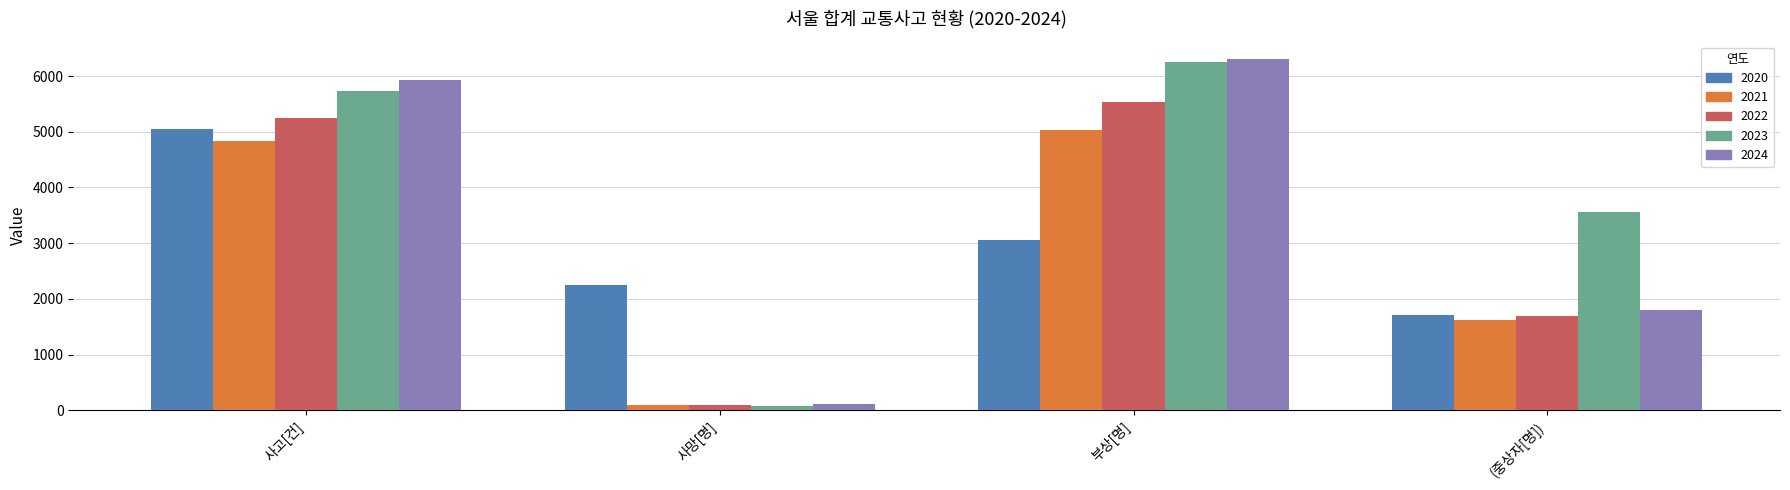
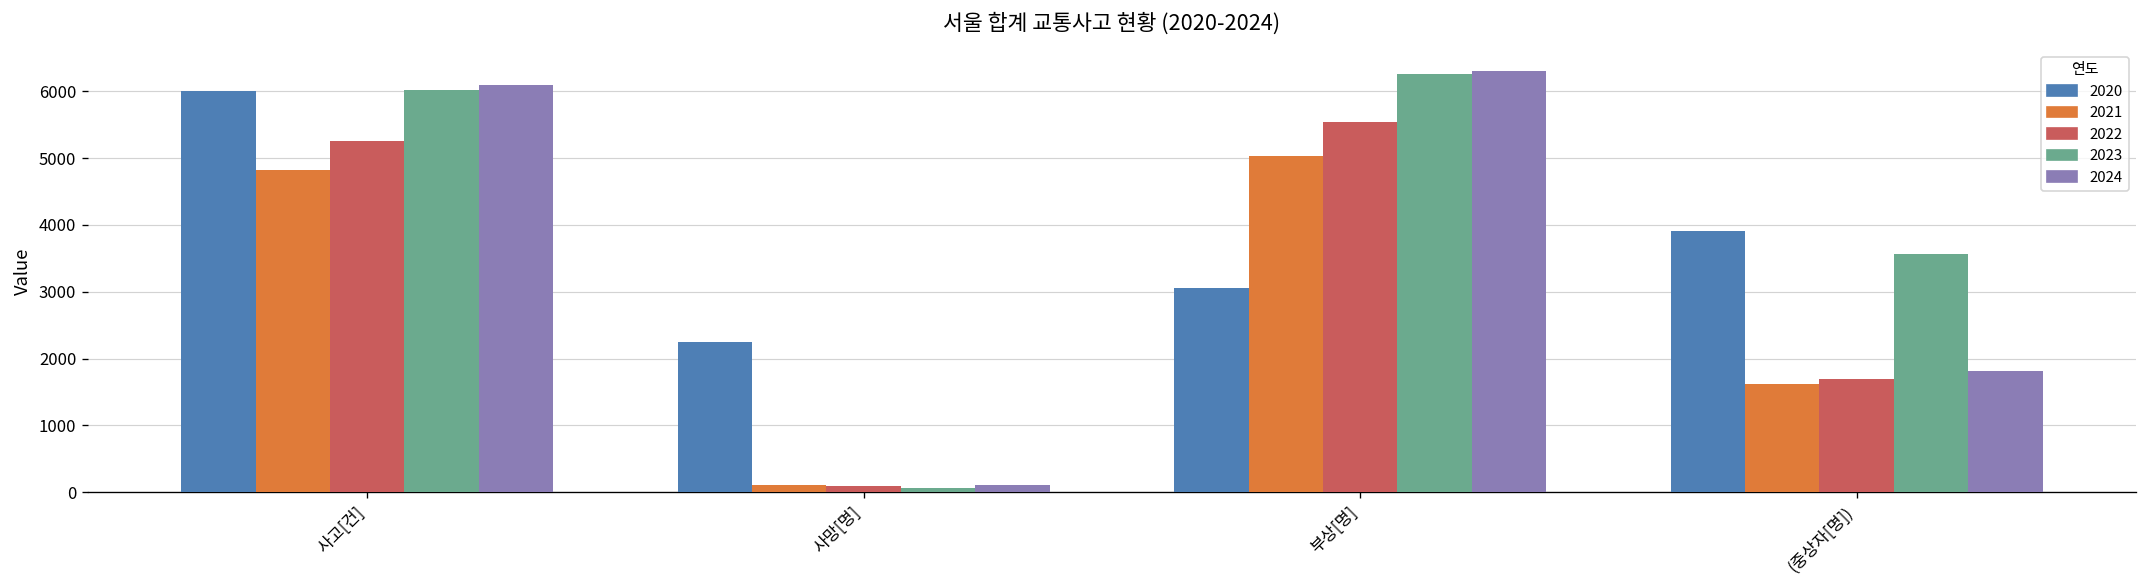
2020, 사고[건]: 5100 -> 6000
2023, 사고[건]: 5700 -> 6000
2024, 사고[건]: 5900 -> 6100
2020, (중상자[명]): 1700 -> 3900
